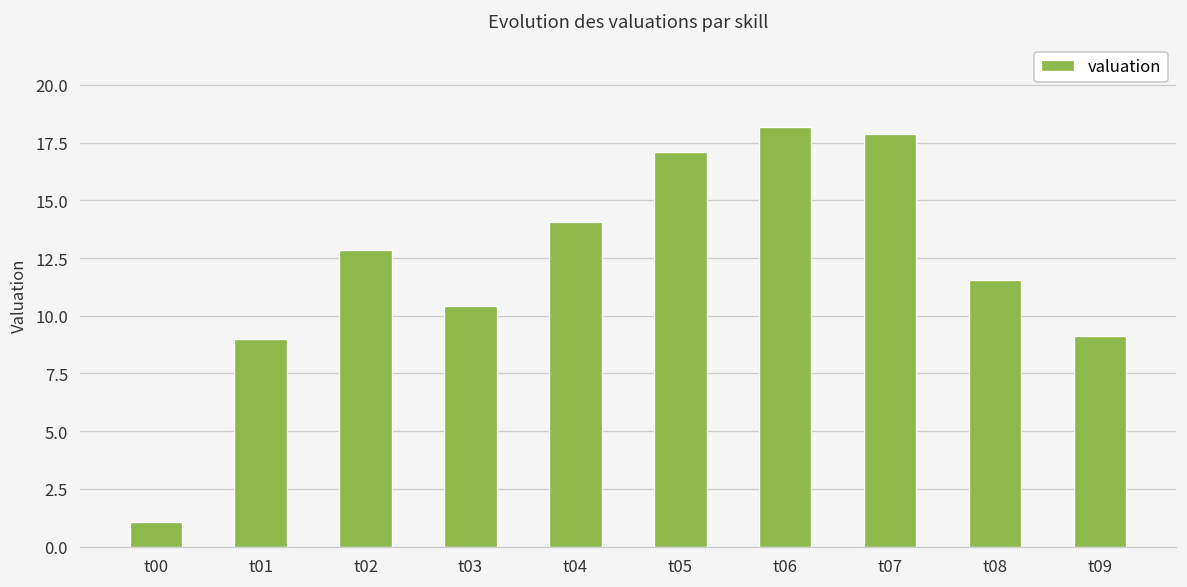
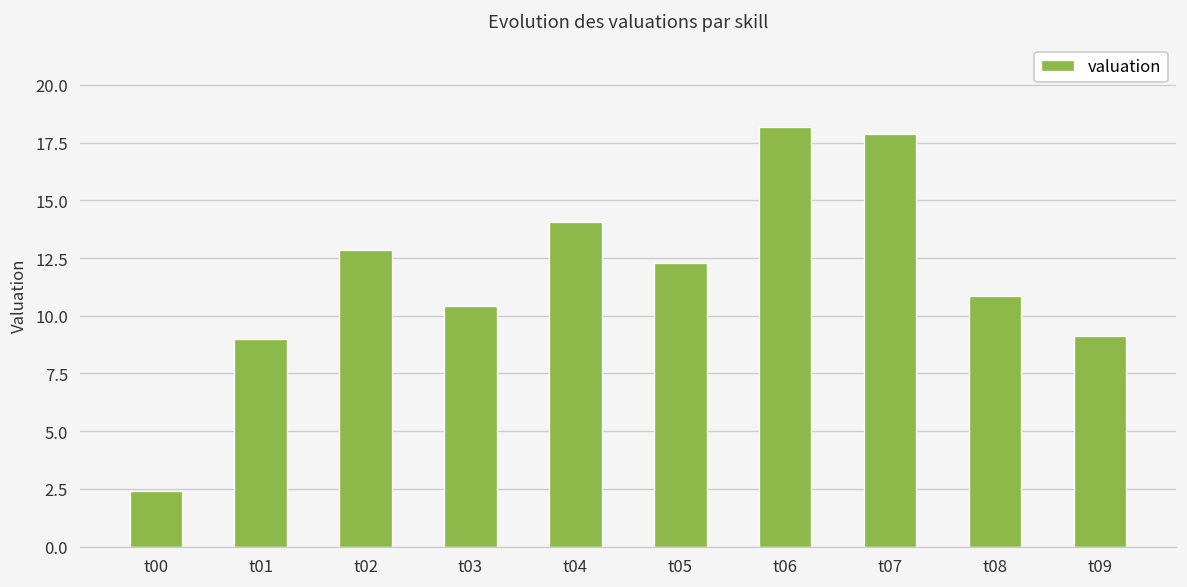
t00: 1.0 -> 2.4
t05: 17.1 -> 12.3
t08: 11.6 -> 10.9
